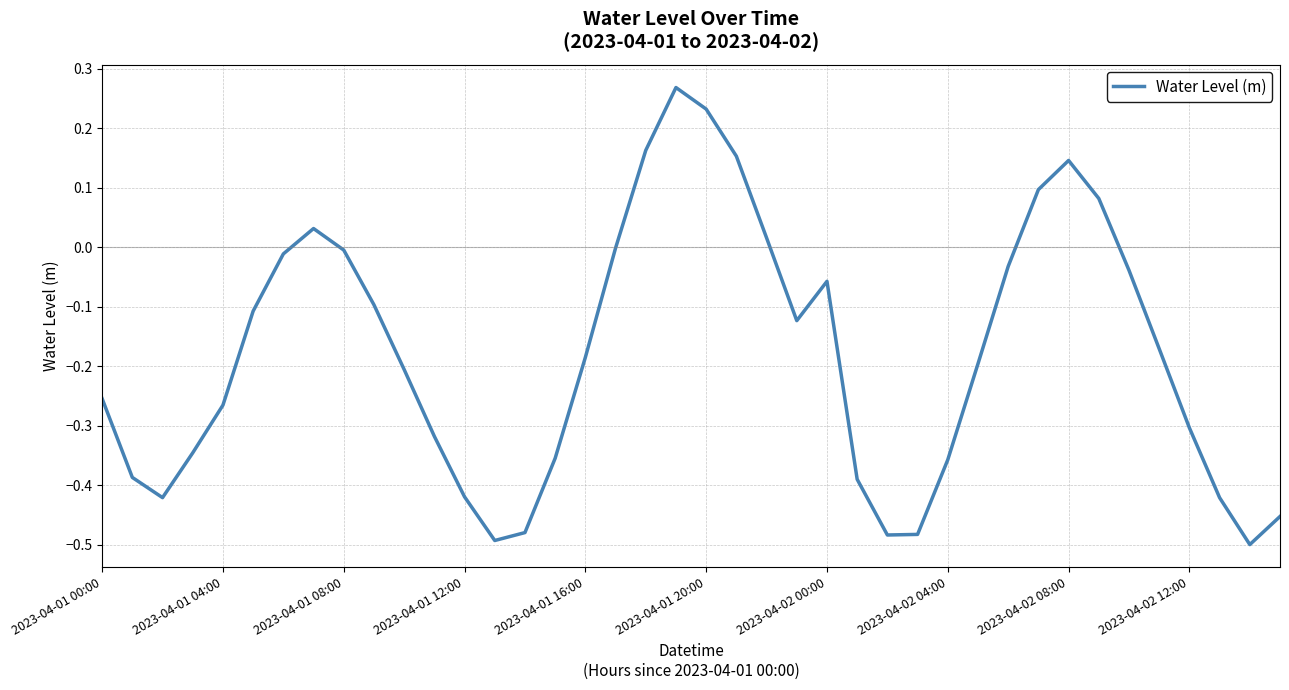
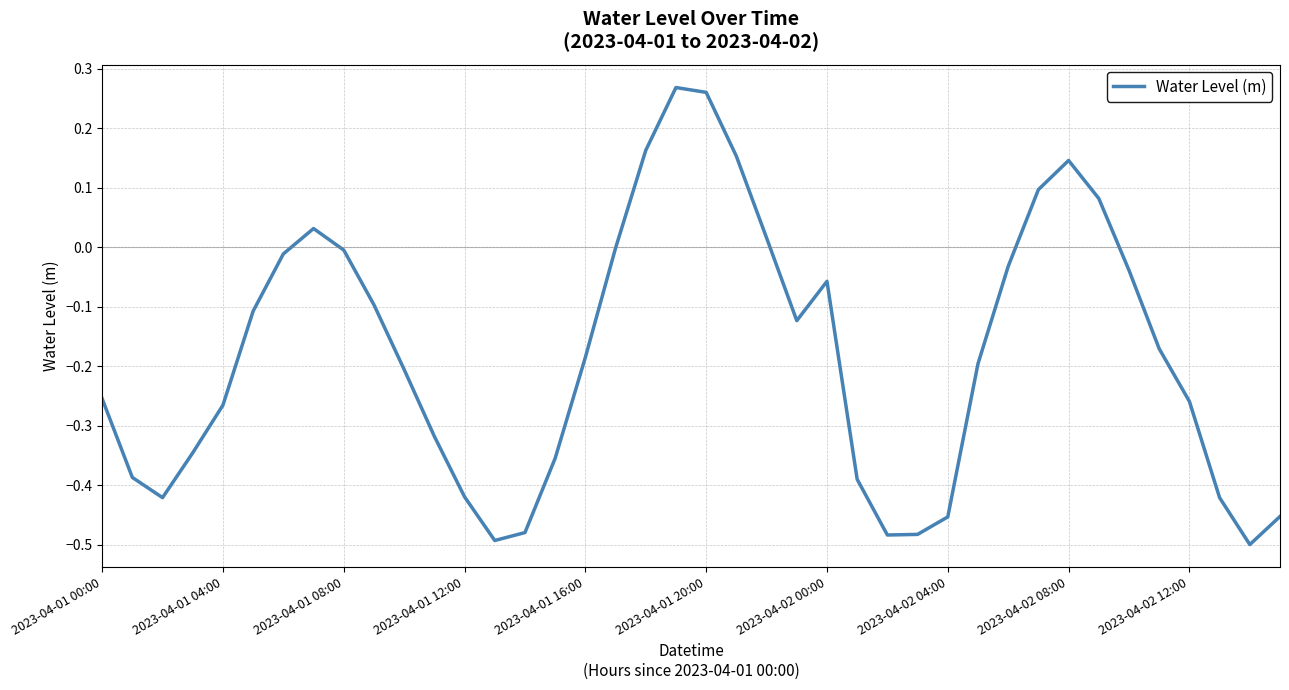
2023-04-01 20:00: 0.23 -> 0.26
2023-04-02 04:00: -0.36 -> -0.45
2023-04-02 12:00: -0.30 -> -0.26
